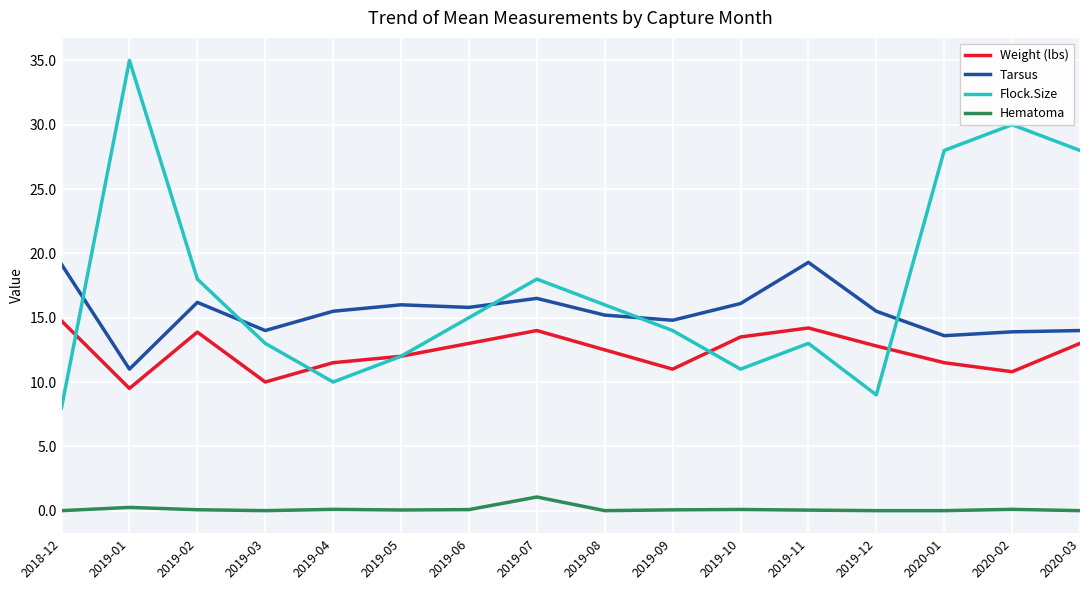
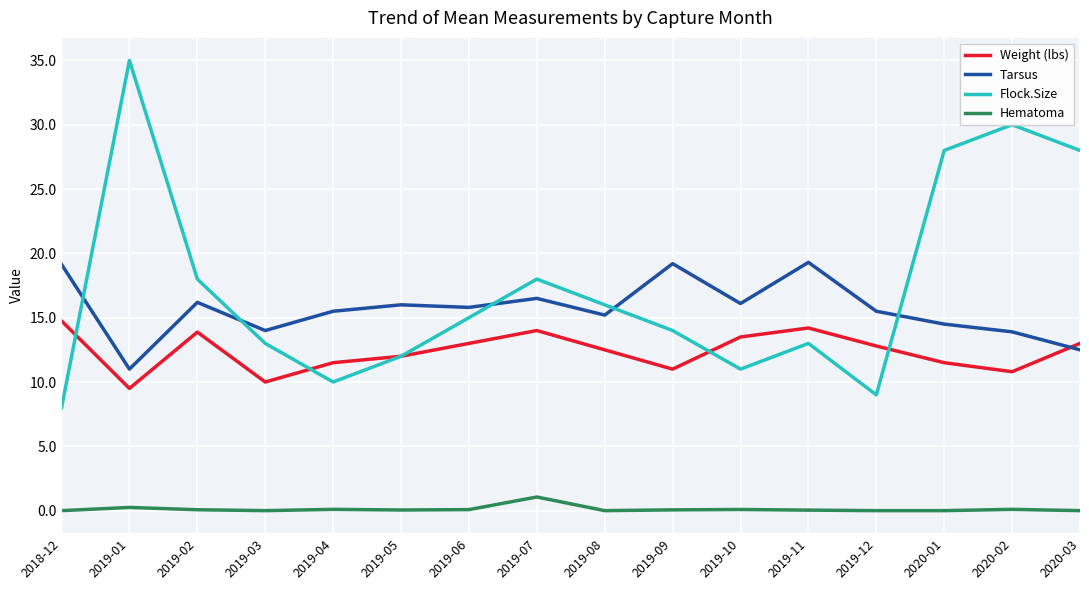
Tarsus, 2019-09: 14.8 -> 19.2
Tarsus, 2020-01: 13.6 -> 14.5
Tarsus, 2020-03: 14.0 -> 12.5
